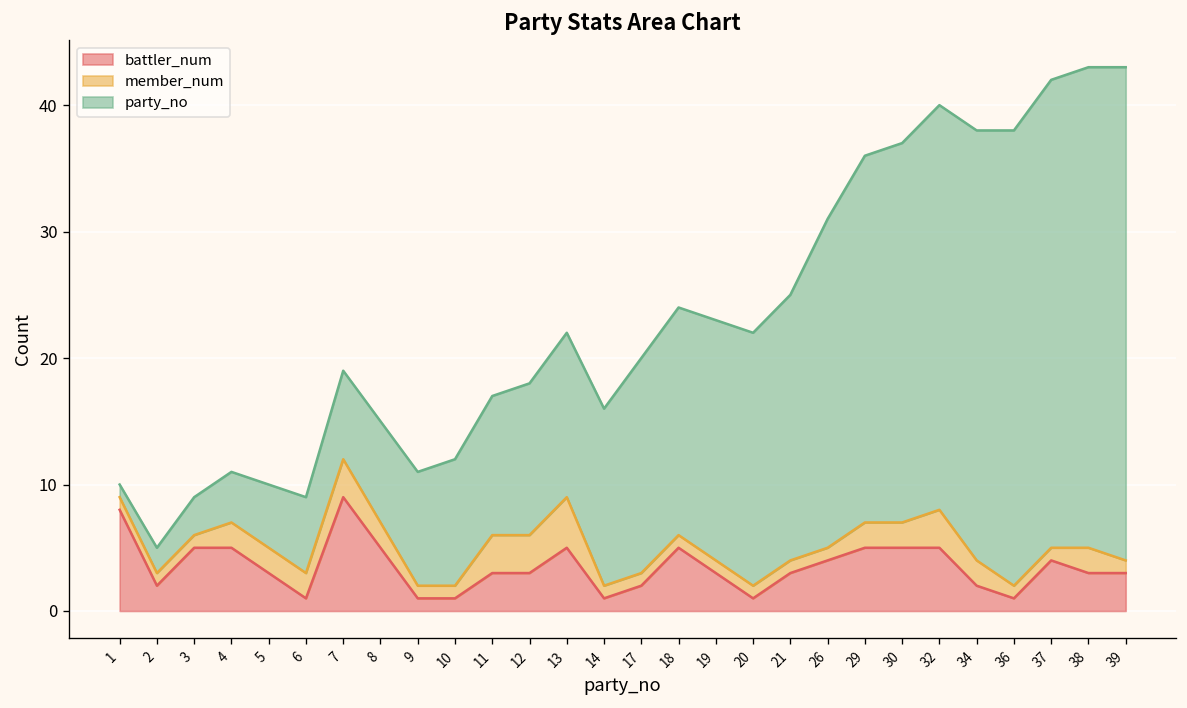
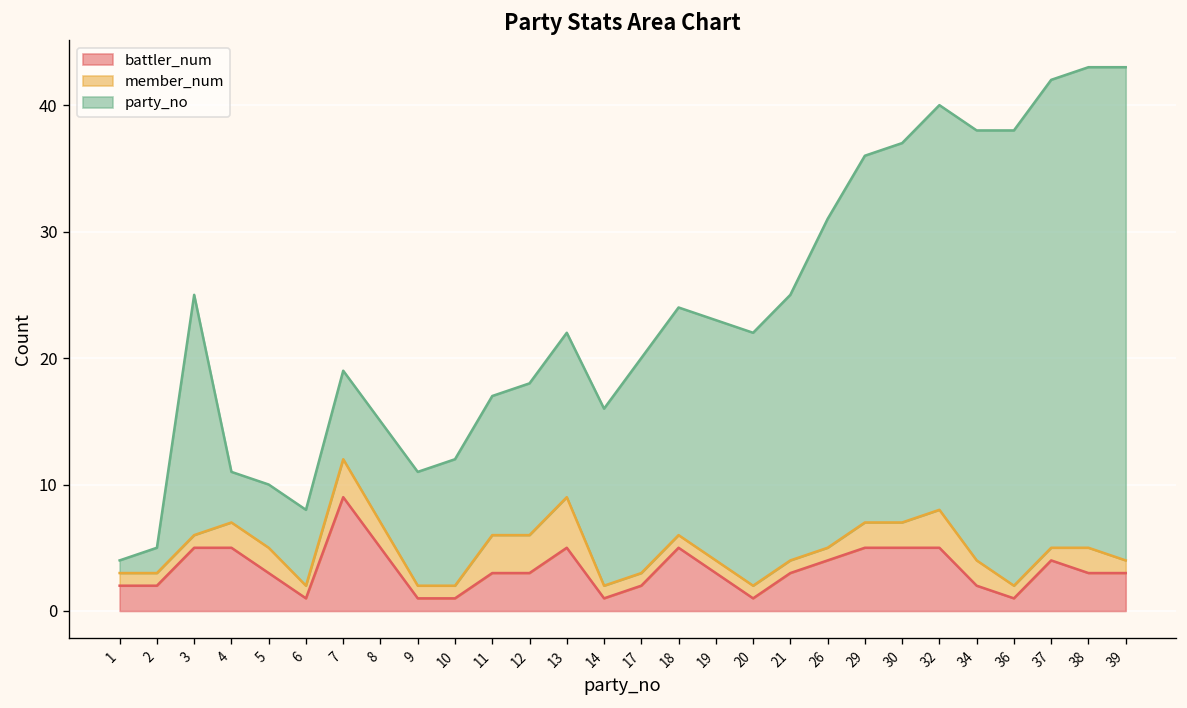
battler_num, 1: 8 -> 2
party_no, 3: 3 -> 19
member_num, 6: 2 -> 1
